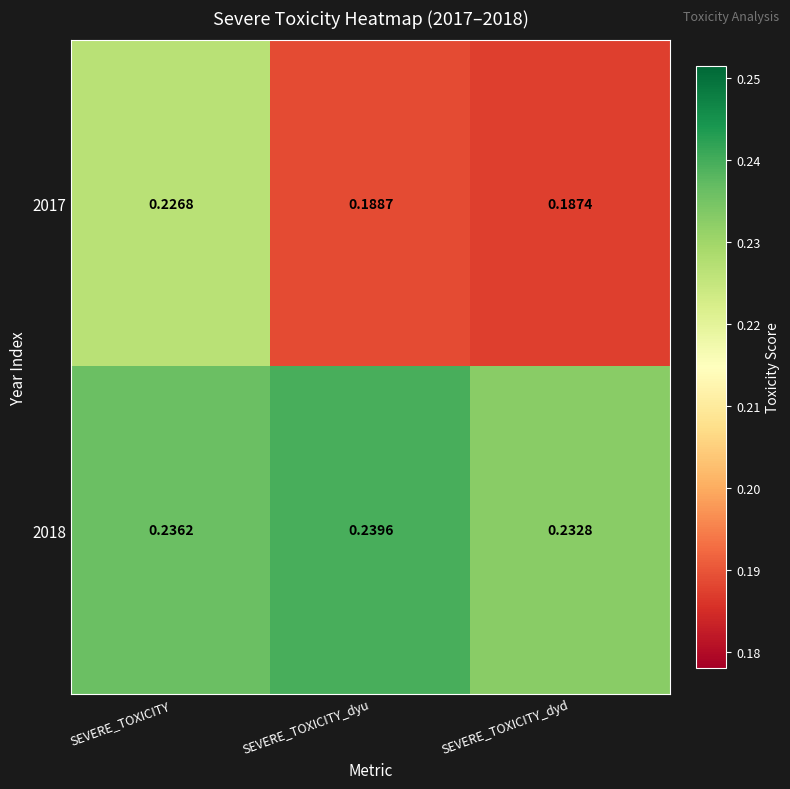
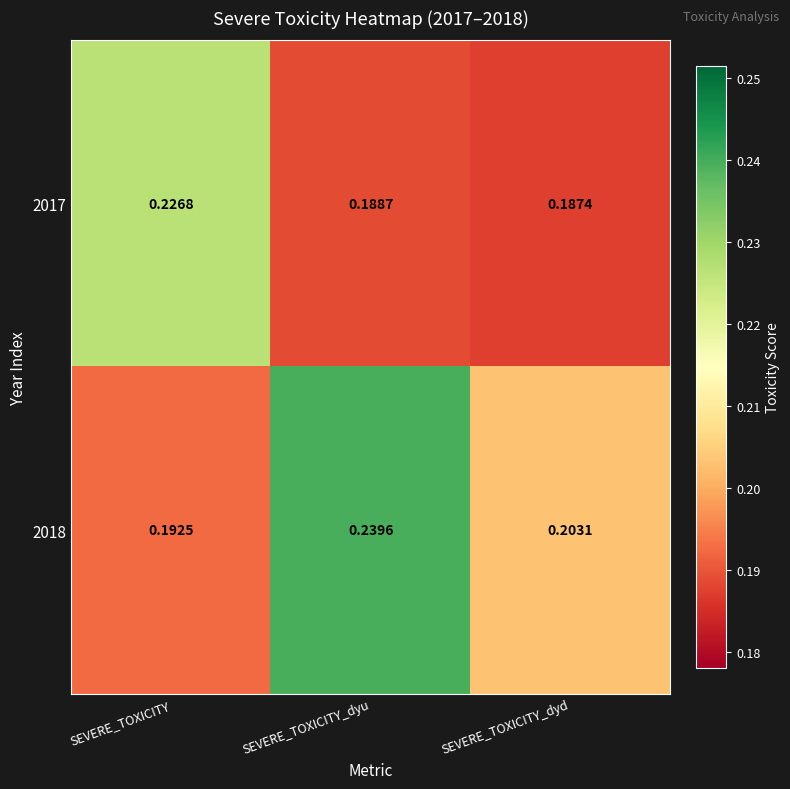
2018, SEVERE_TOXICITY: 0.2362 -> 0.1925
2018, SEVERE_TOXICITY_dyd: 0.2328 -> 0.2031
